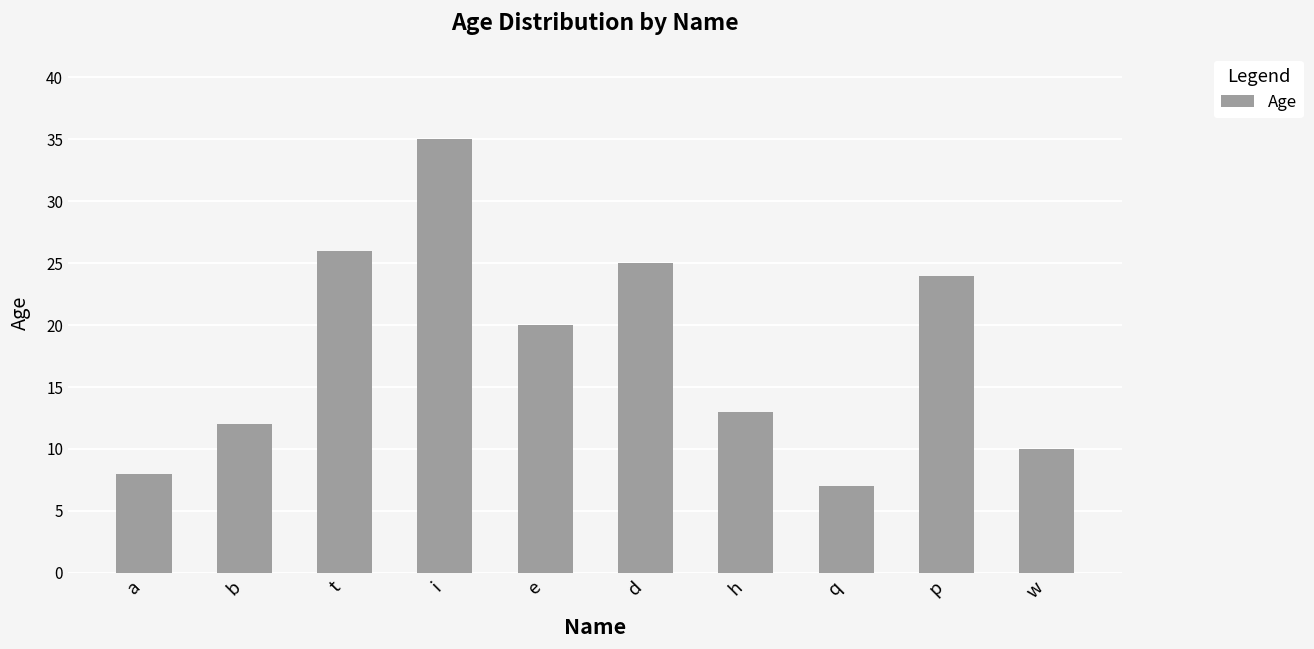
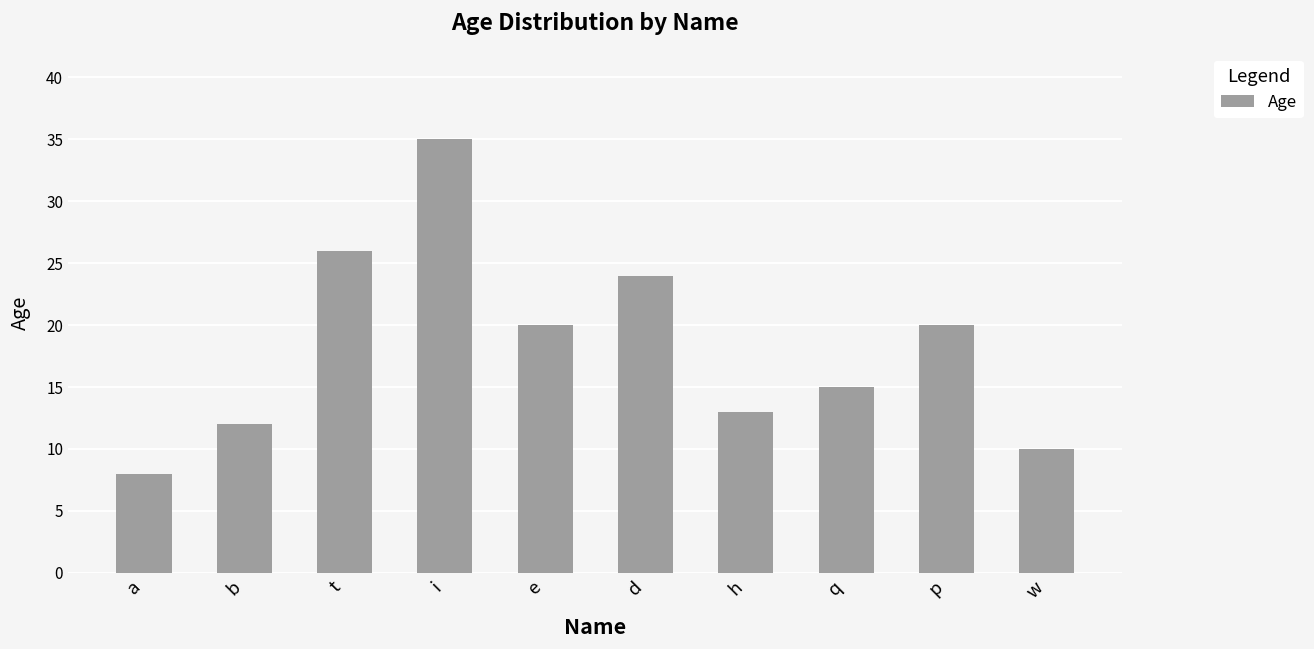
d: 25 -> 24
q: 7 -> 15
p: 24 -> 20
